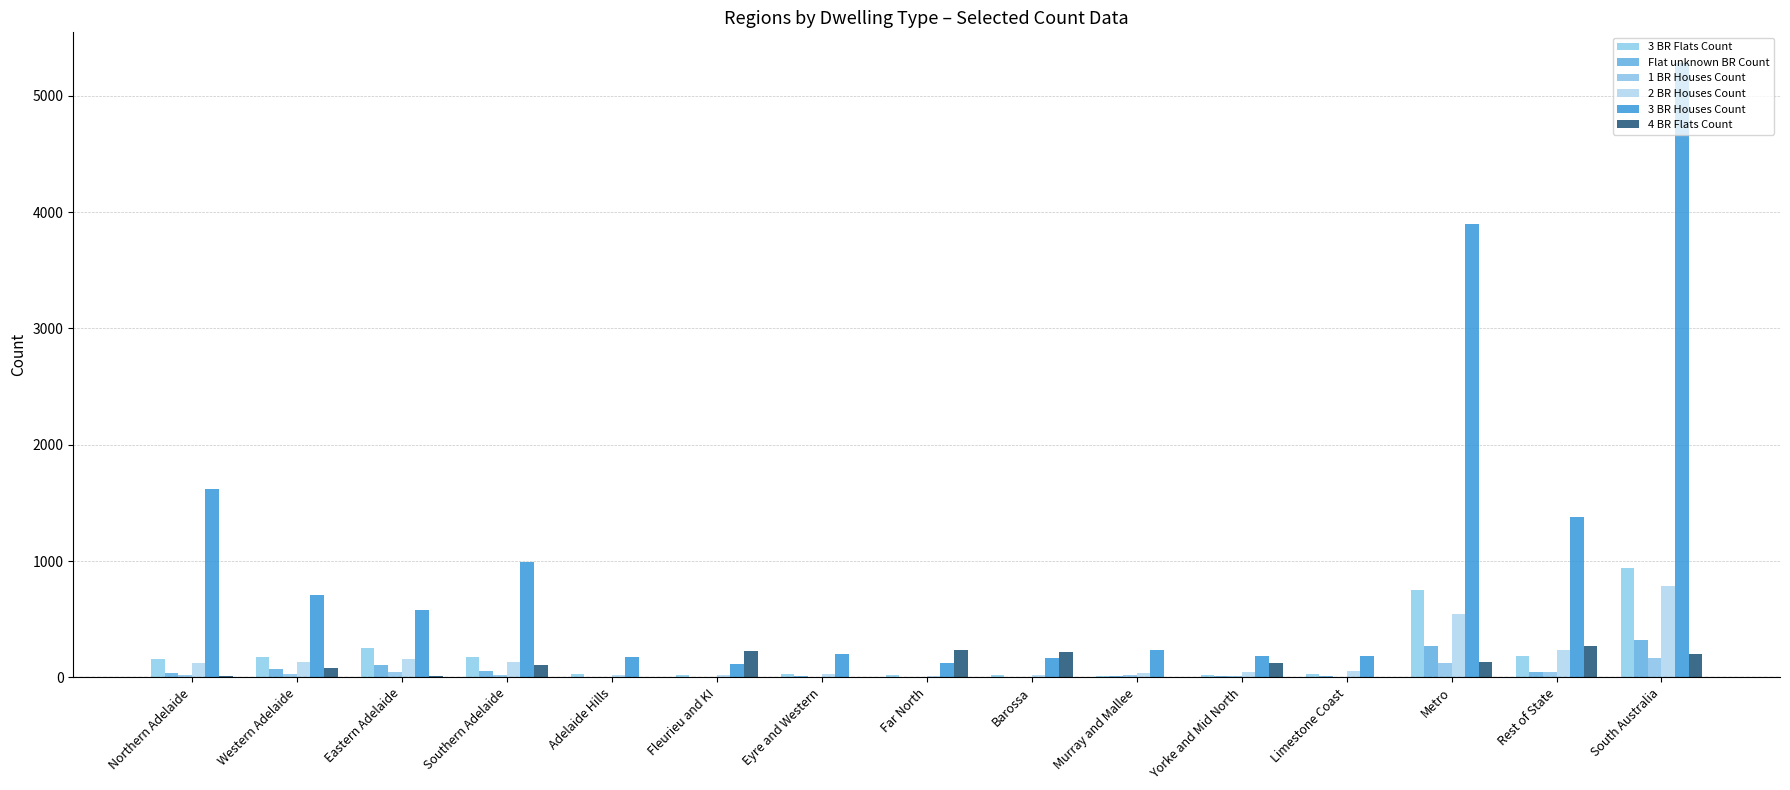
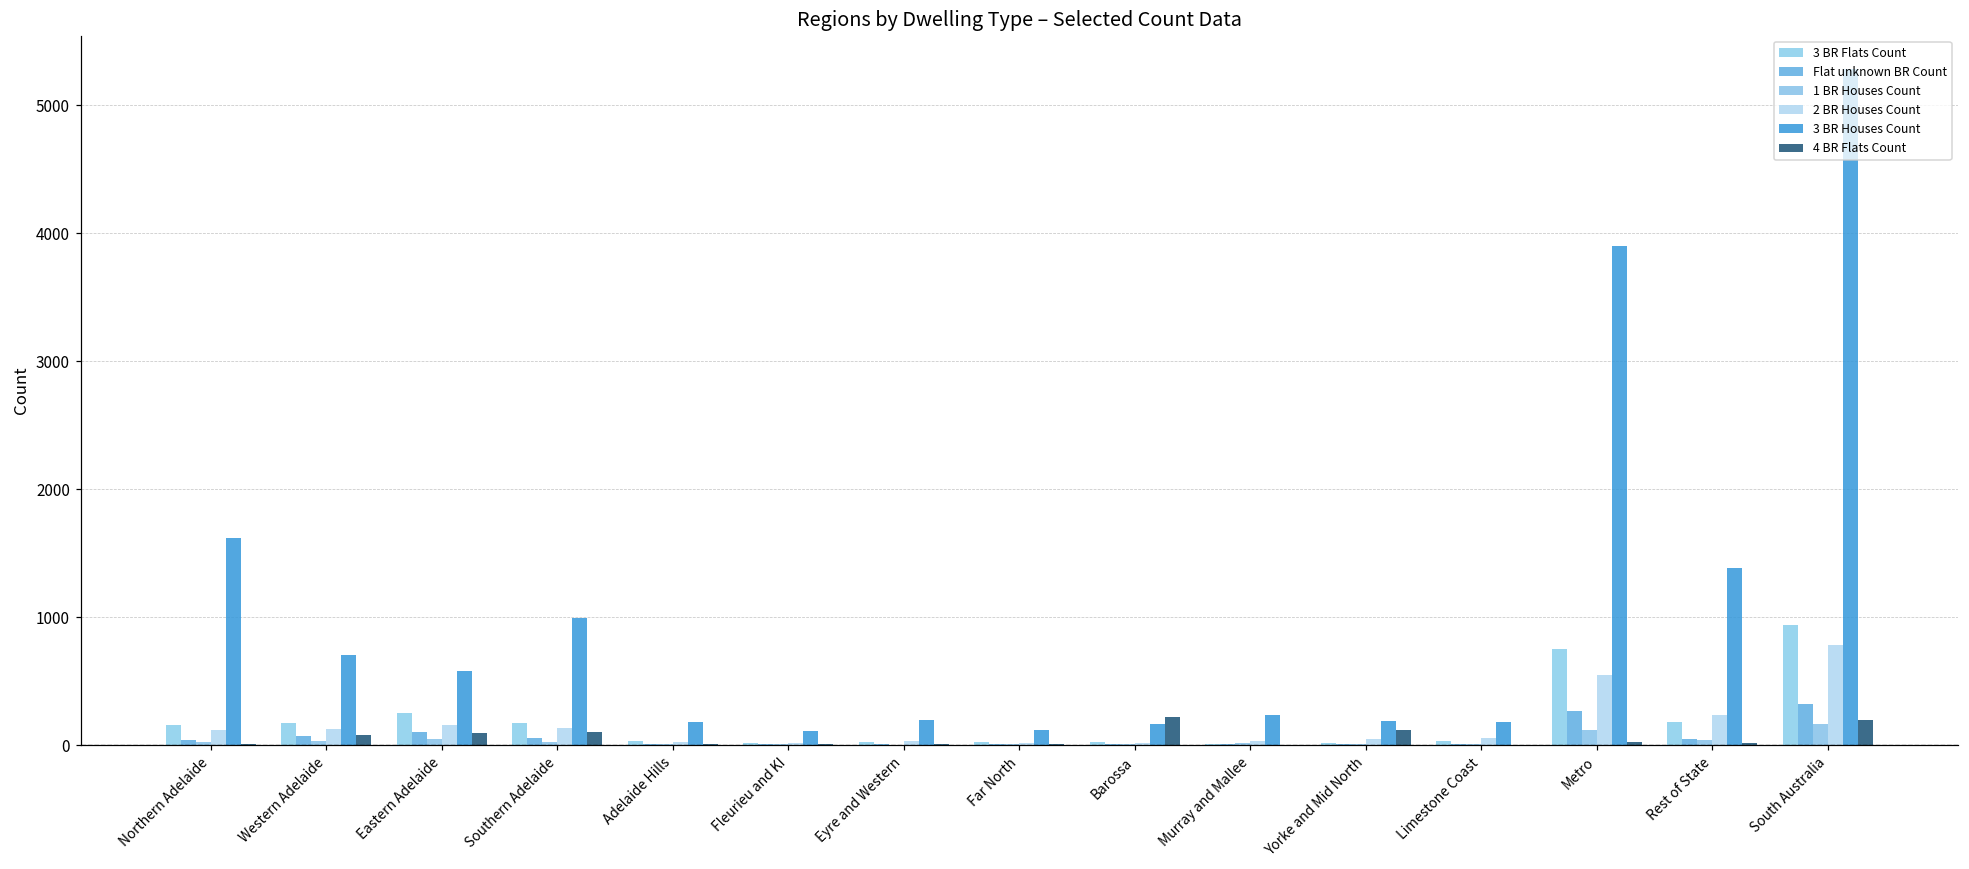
4 BR Flats Count, Eastern Adelaide: 10 -> 100
4 BR Flats Count, Fleurieu and KI: 220 -> 10
4 BR Flats Count, Far North: 240 -> 10
4 BR Flats Count, Metro: 130 -> 30
4 BR Flats Count, Rest of State: 270 -> 10
